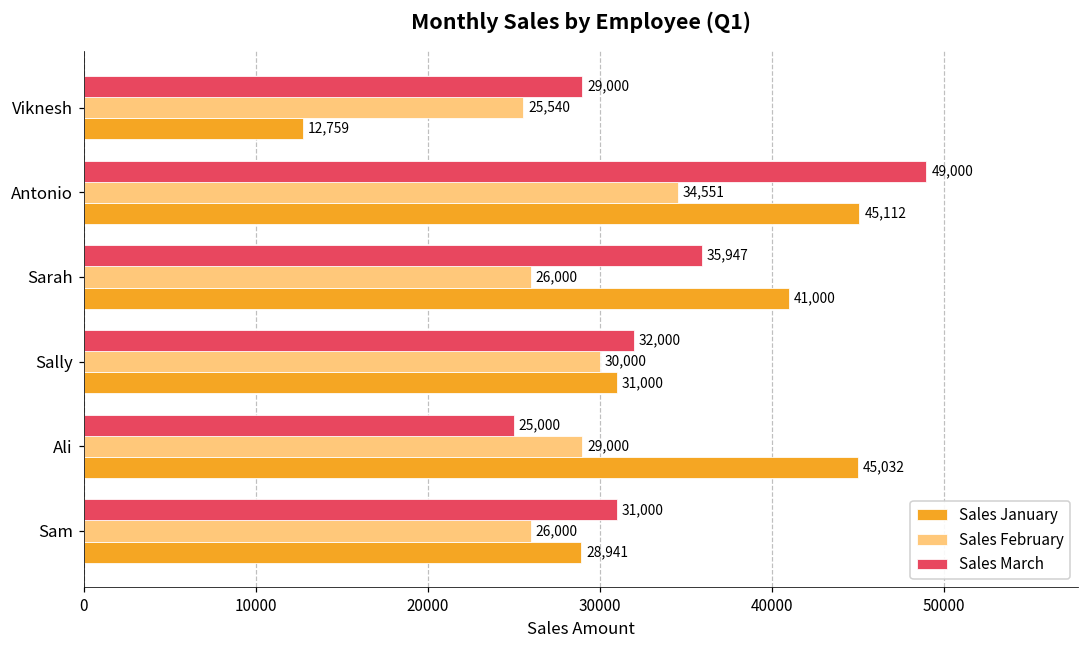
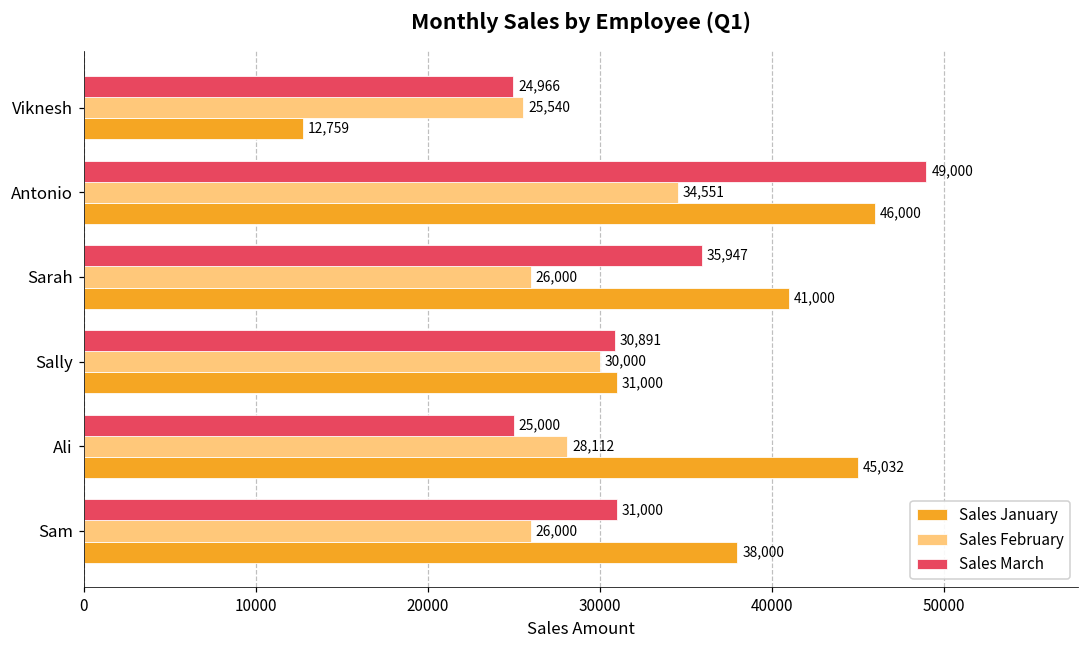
Sales March, Viknesh: 29,000 -> 24,966
Sales January, Antonio: 45,112 -> 46,000
Sales March, Sally: 32,000 -> 30,891
Sales February, Ali: 29,000 -> 28,112
Sales January, Sam: 28,941 -> 38,000
